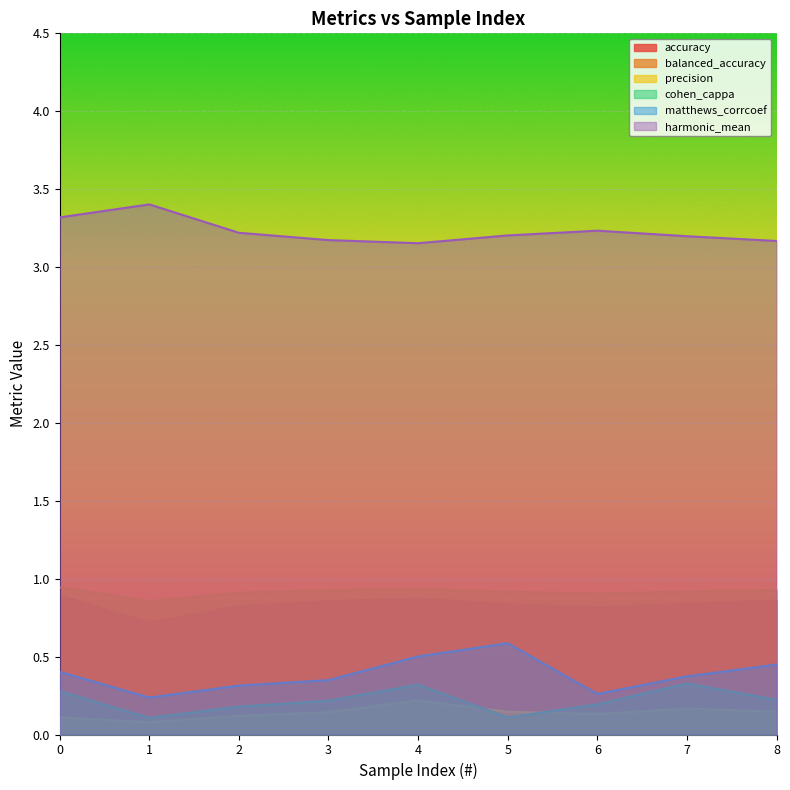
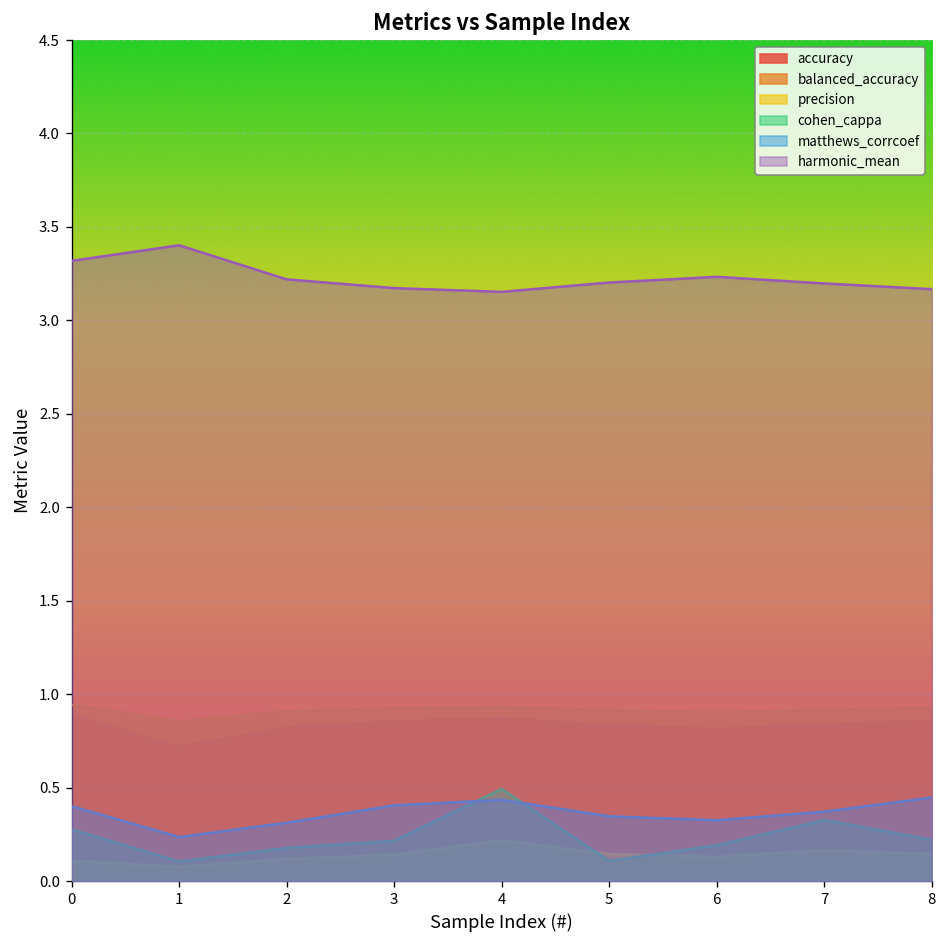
matthews_corrcoef, 3: 0.35 -> 0.41
cohen_cappa, 4: 0.32 -> 0.49
matthews_corrcoef, 4: 0.50 -> 0.44
matthews_corrcoef, 5: 0.59 -> 0.35
matthews_corrcoef, 6: 0.26 -> 0.33
